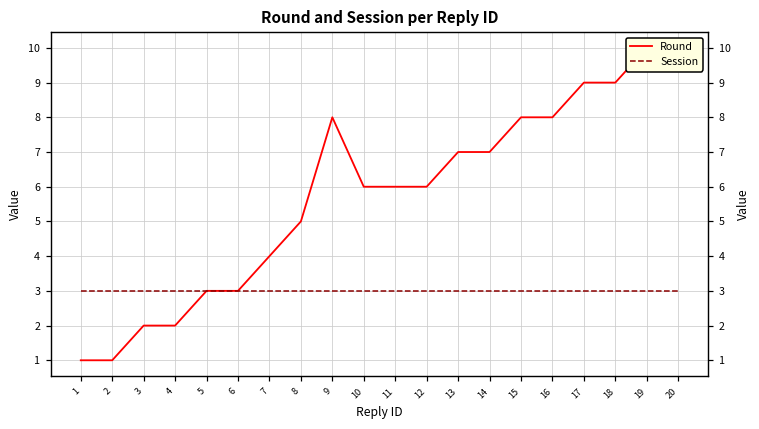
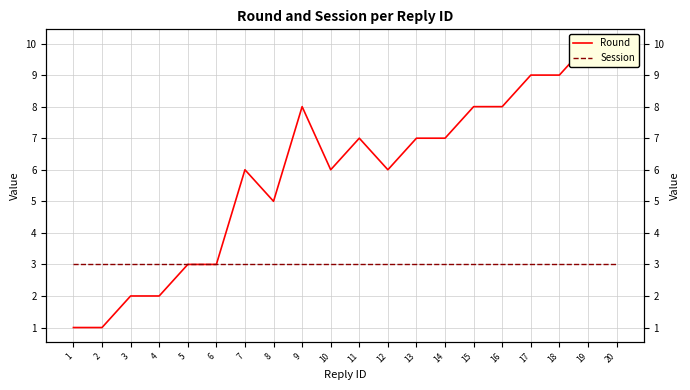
Round, 7: 4 -> 6
Round, 11: 6 -> 7
